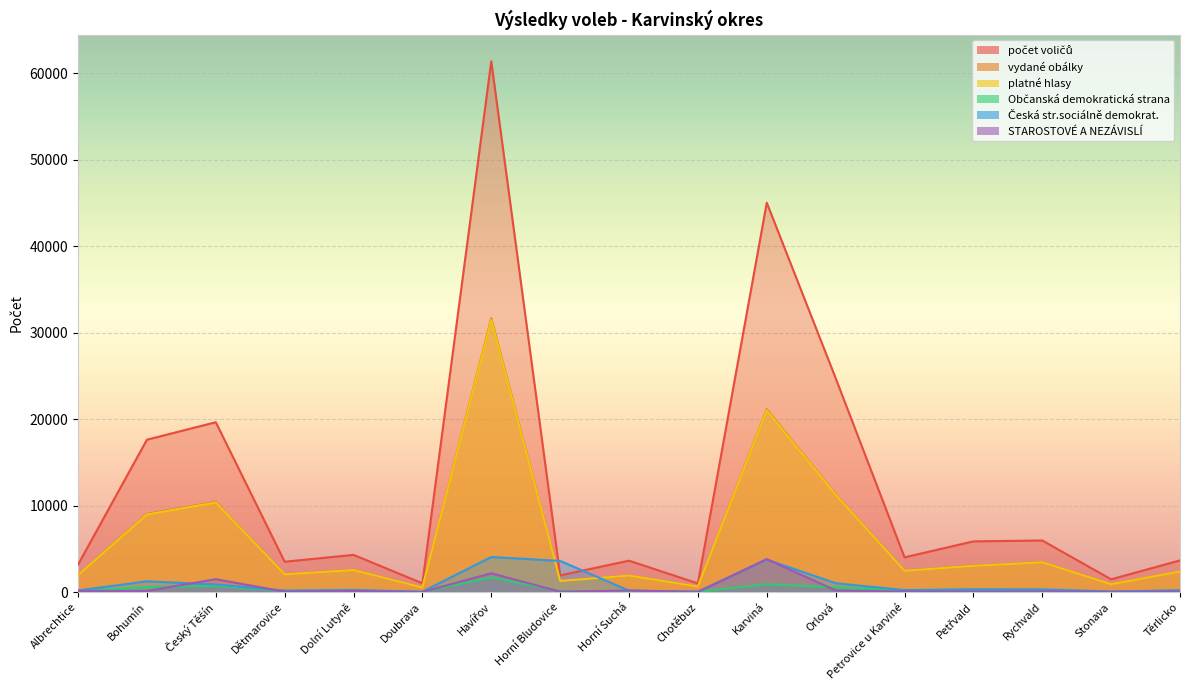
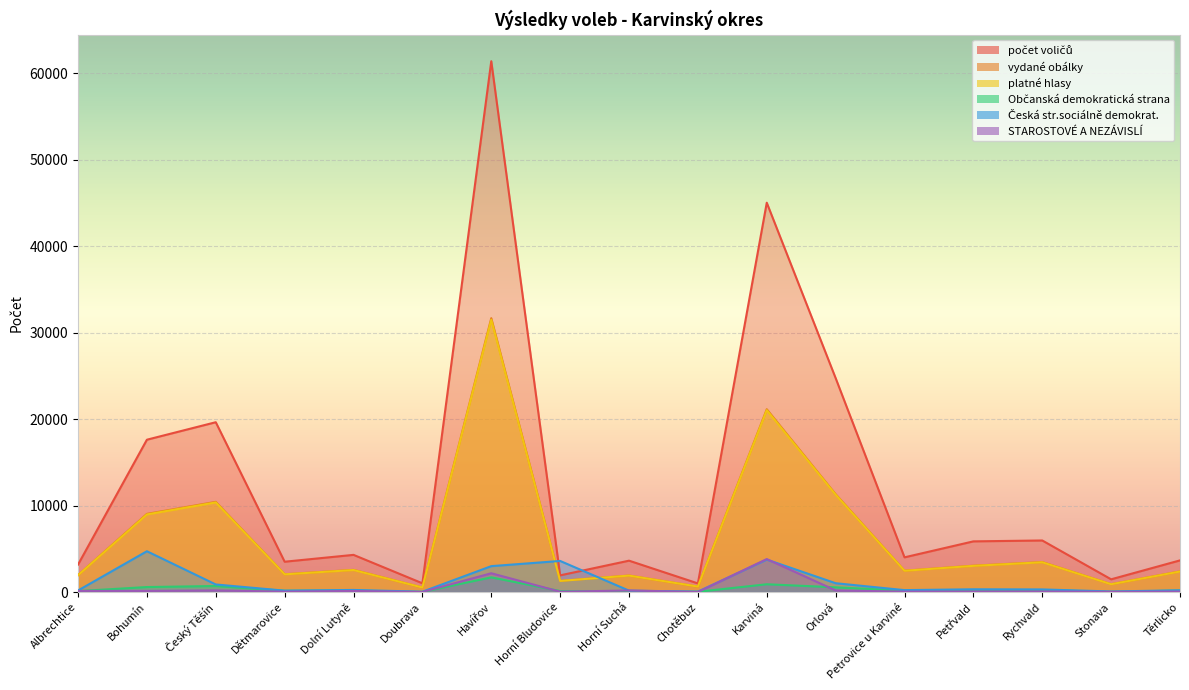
Česká str.sociálně demokrat., Bohumín: 1000 -> 5000
STAROSTOVÉ A NEZÁVISLÍ, Český Těšín: 1000 -> 0
Česká str.sociálně demokrat., Havířov: 4000 -> 3000
